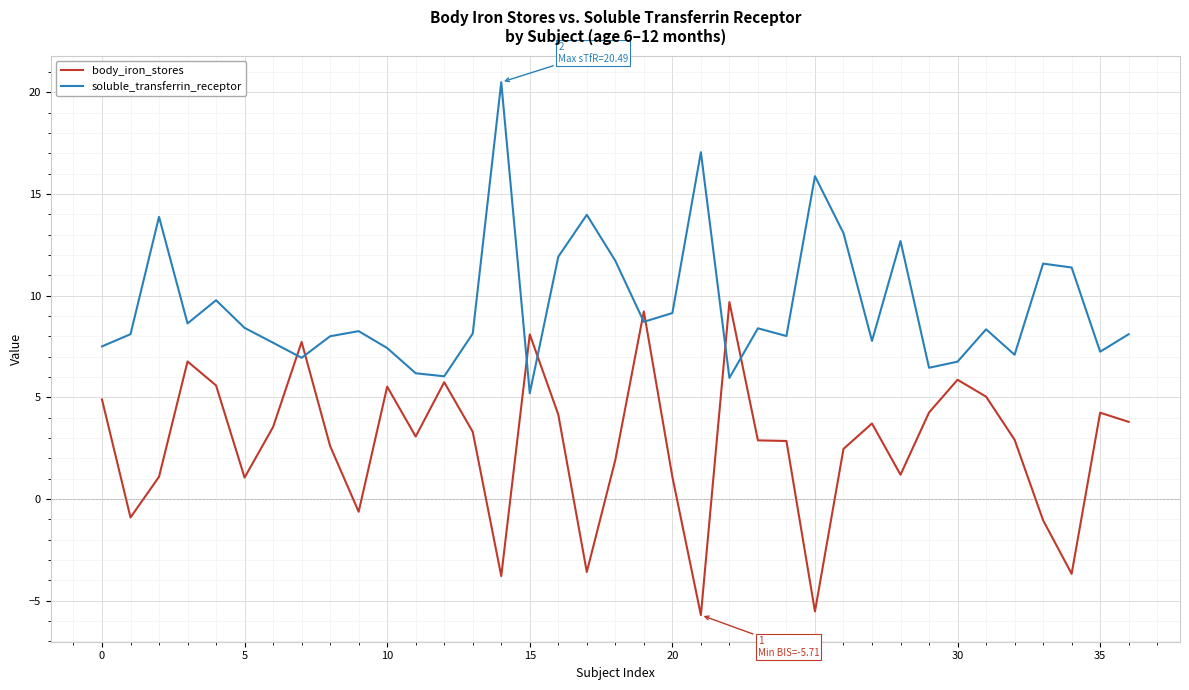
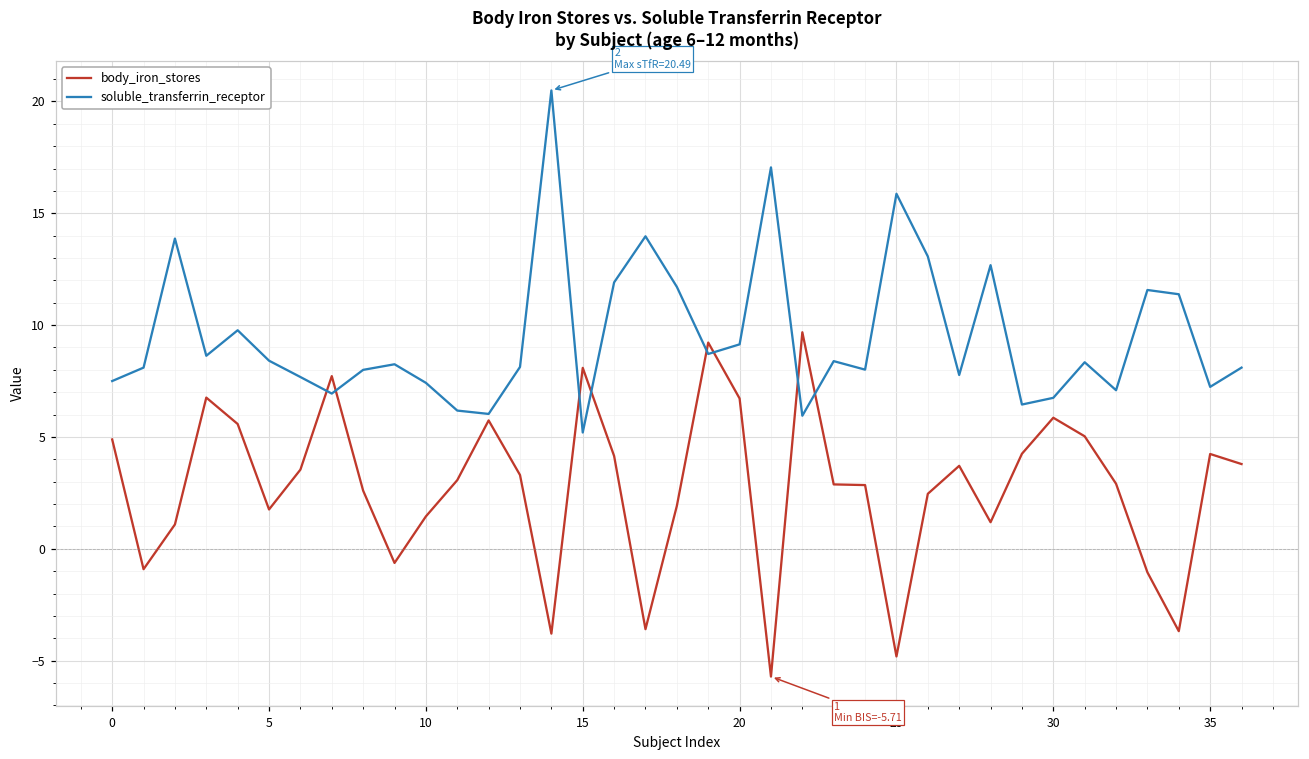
body_iron_stores, 5: 1.1 -> 1.8
body_iron_stores, 10: 5.5 -> 1.5
body_iron_stores, 20: 1.1 -> 6.7
body_iron_stores, 25: -5.5 -> -4.8
